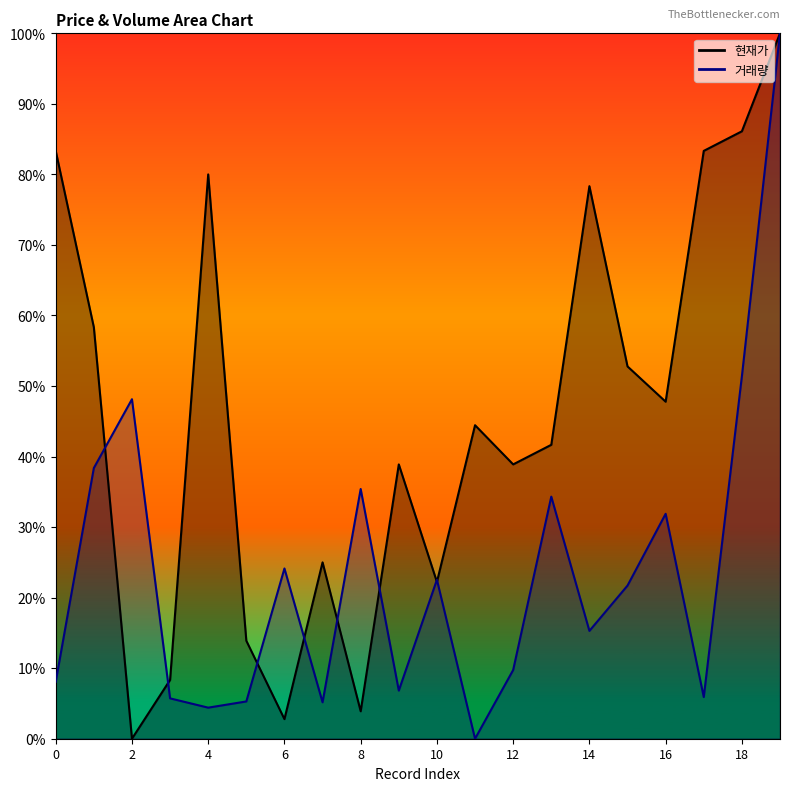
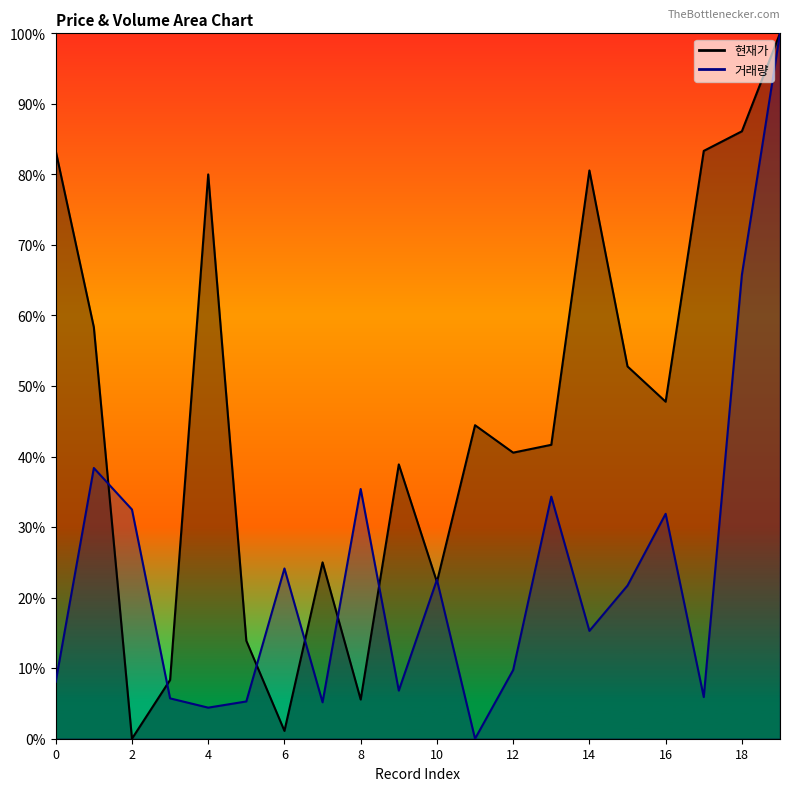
거래량, 2: 48% -> 32%
현재가, 6: 3% -> 1%
현재가, 8: 4% -> 6%
현재가, 12: 39% -> 41%
현재가, 14: 78% -> 81%
거래량, 18: 51% -> 66%
